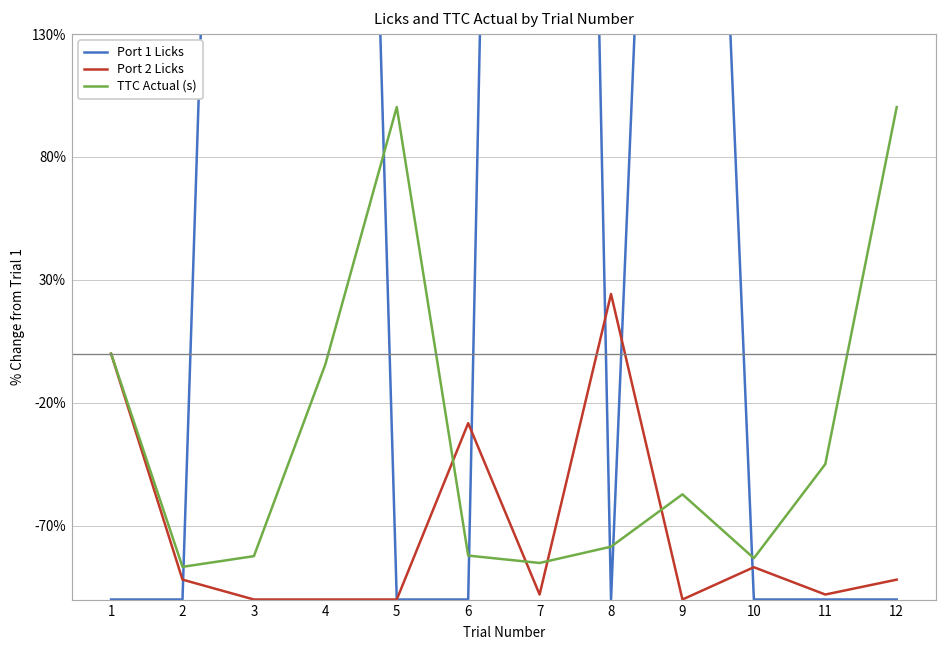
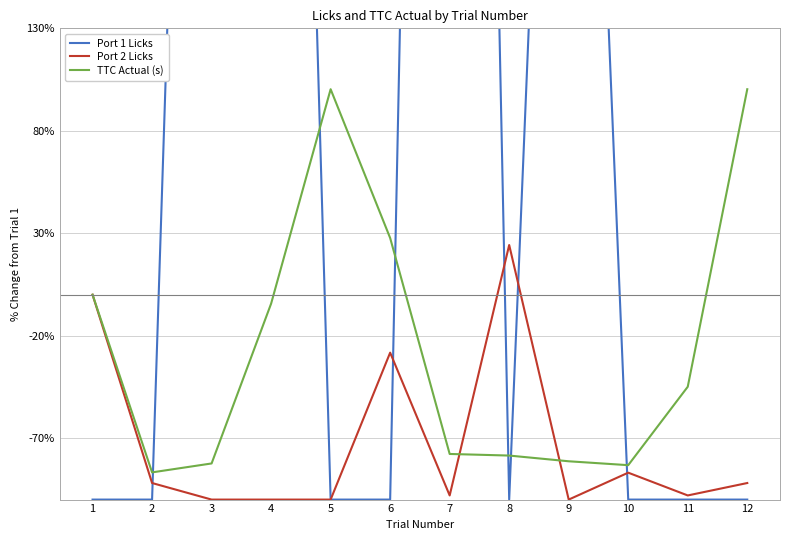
TTC Actual (s), 6: -82% -> 28%
TTC Actual (s), 7: -85% -> -78%
TTC Actual (s), 9: -57% -> -81%
